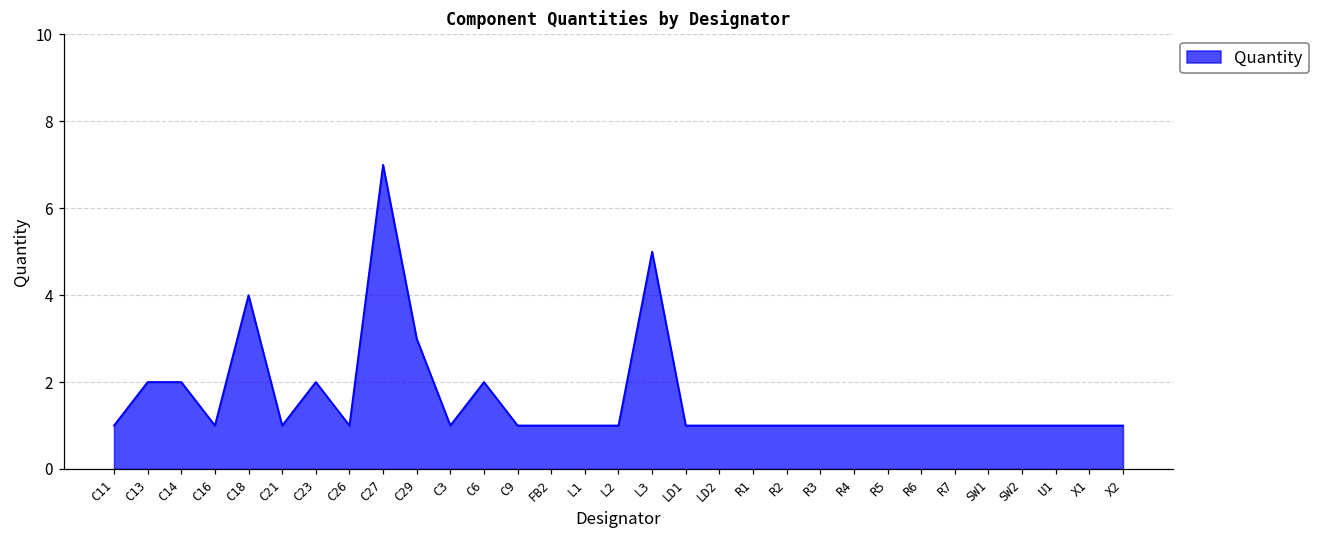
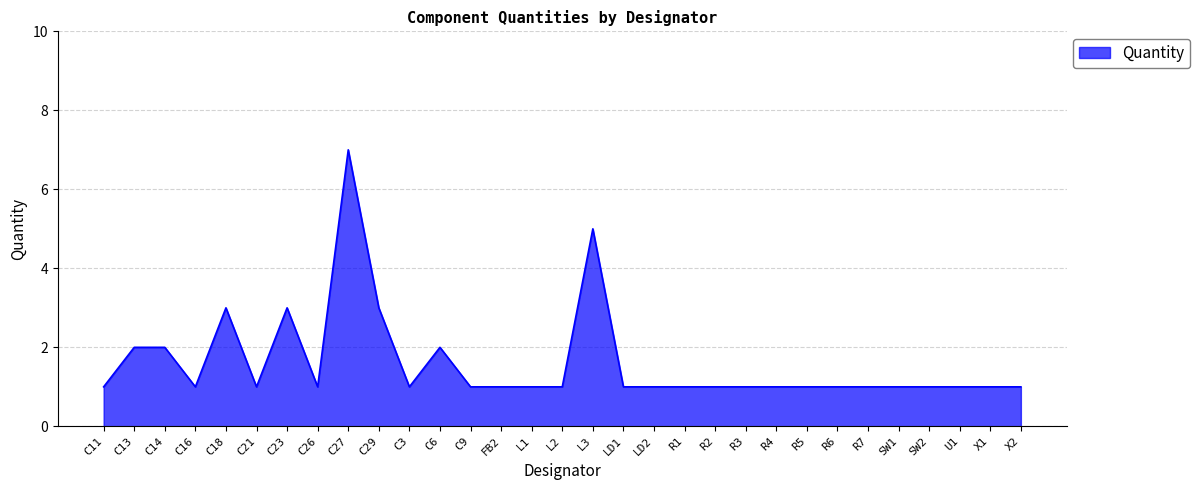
C18: 4 -> 3
C23: 2 -> 3
